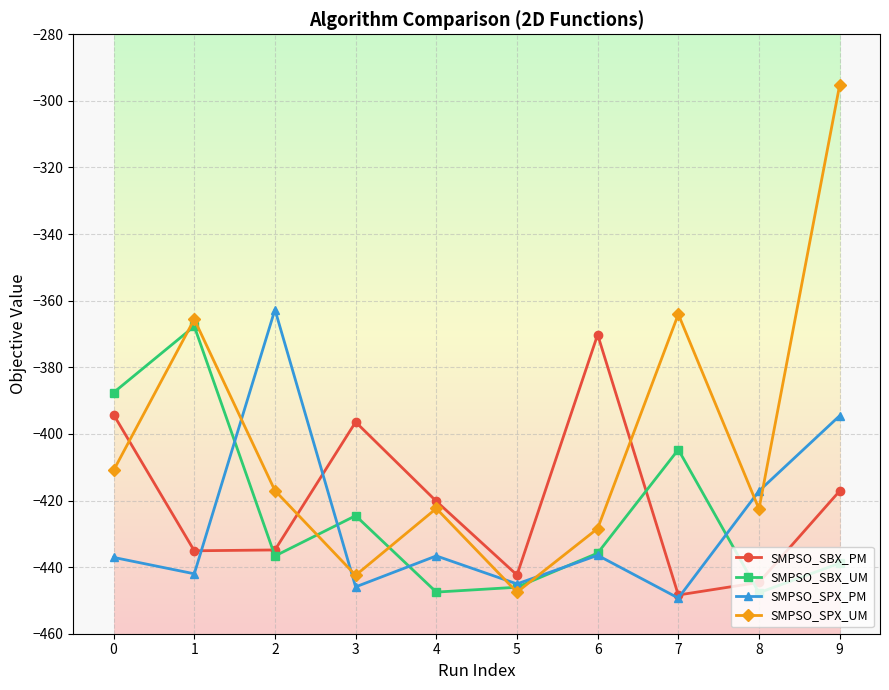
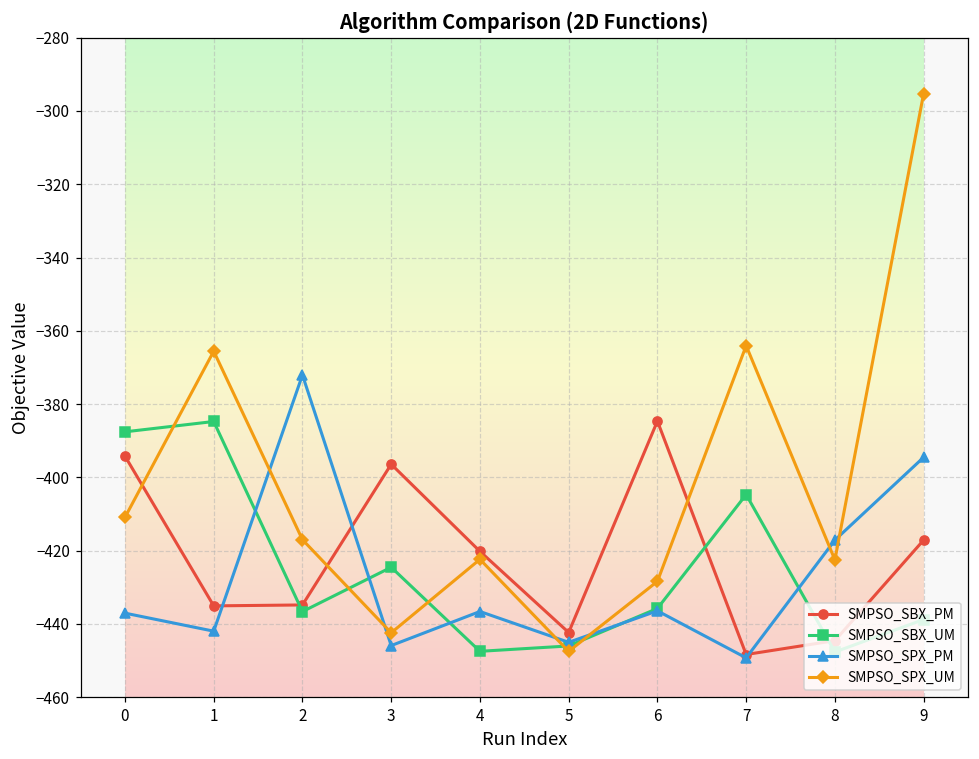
SMPSO_SBX_UM, 1: -368 -> -385
SMPSO_SPX_PM, 2: -363 -> -372
SMPSO_SBX_PM, 6: -370 -> -385
